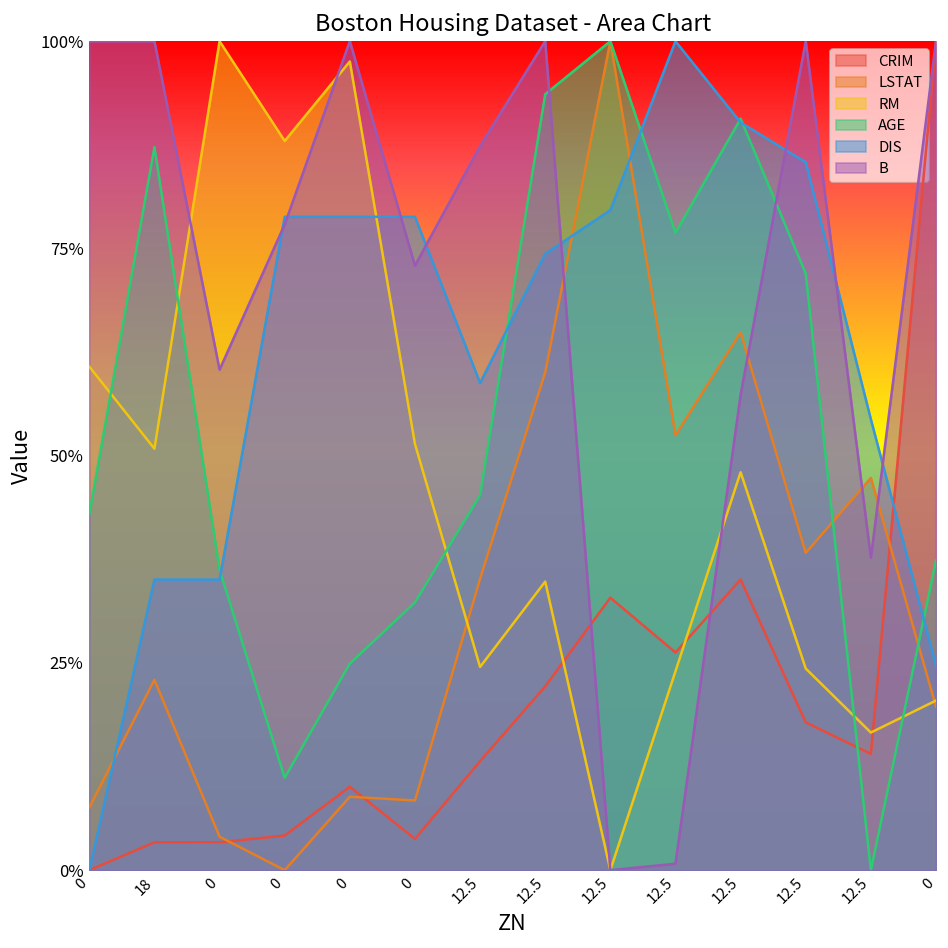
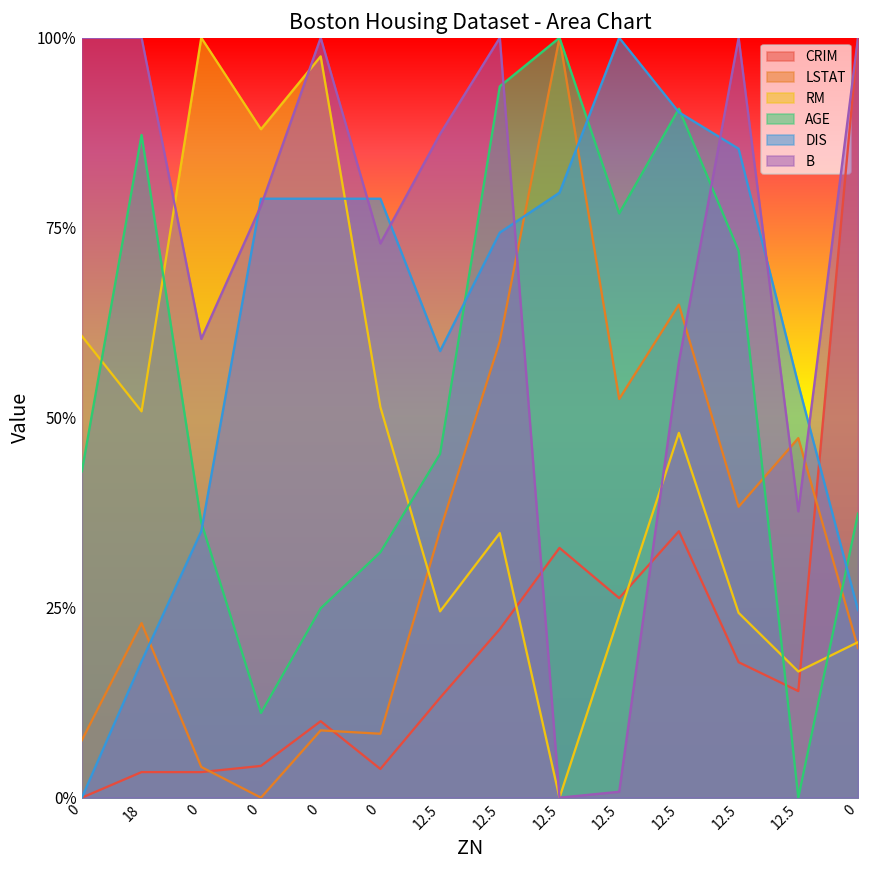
DIS, 18: 35% -> 18%
